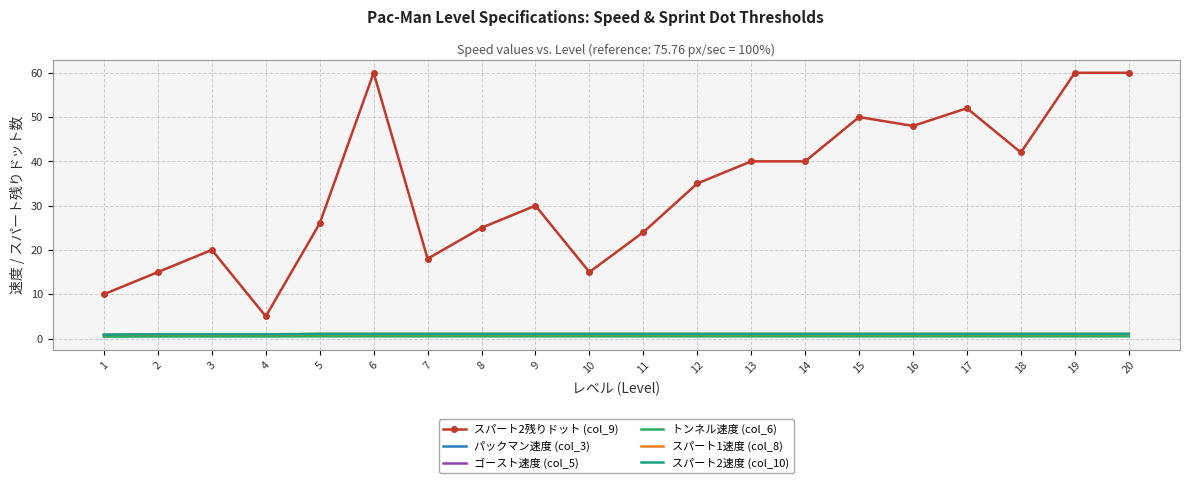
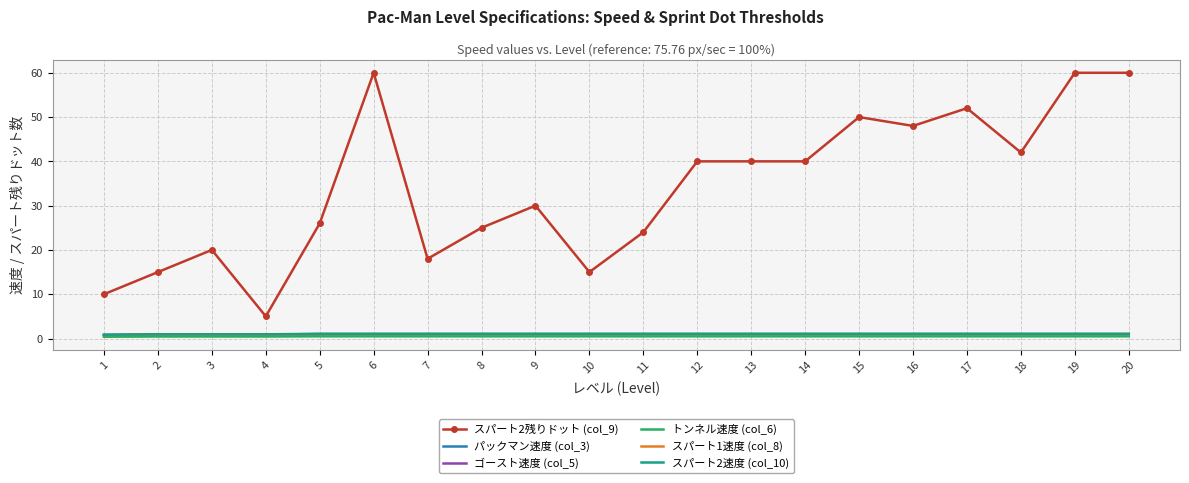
スパート2残りドット (col_9), 12: 35 -> 40
